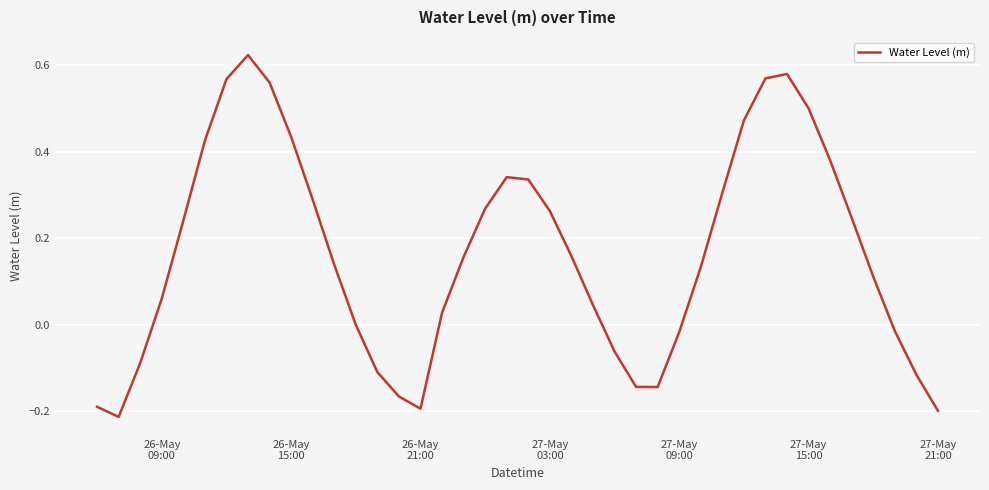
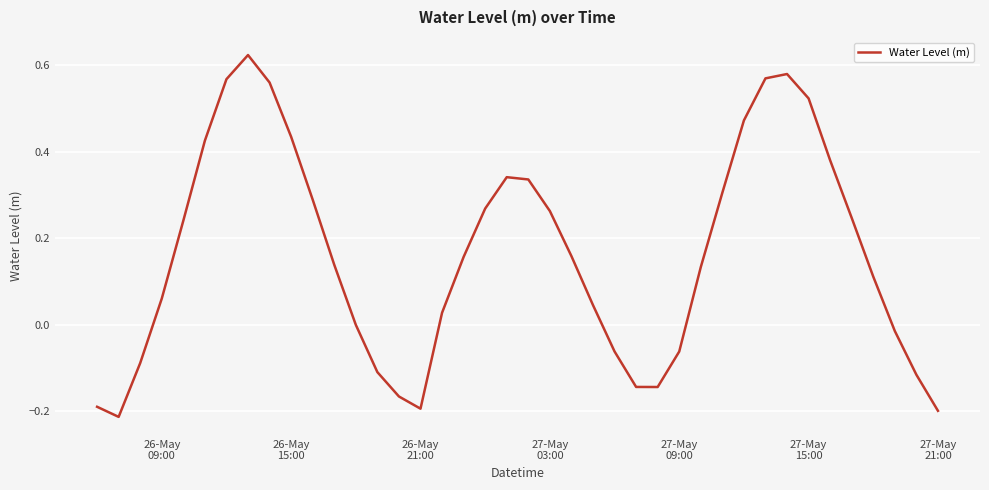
27-May 09:00: -0.02 -> -0.06
27-May 15:00: 0.50 -> 0.52
